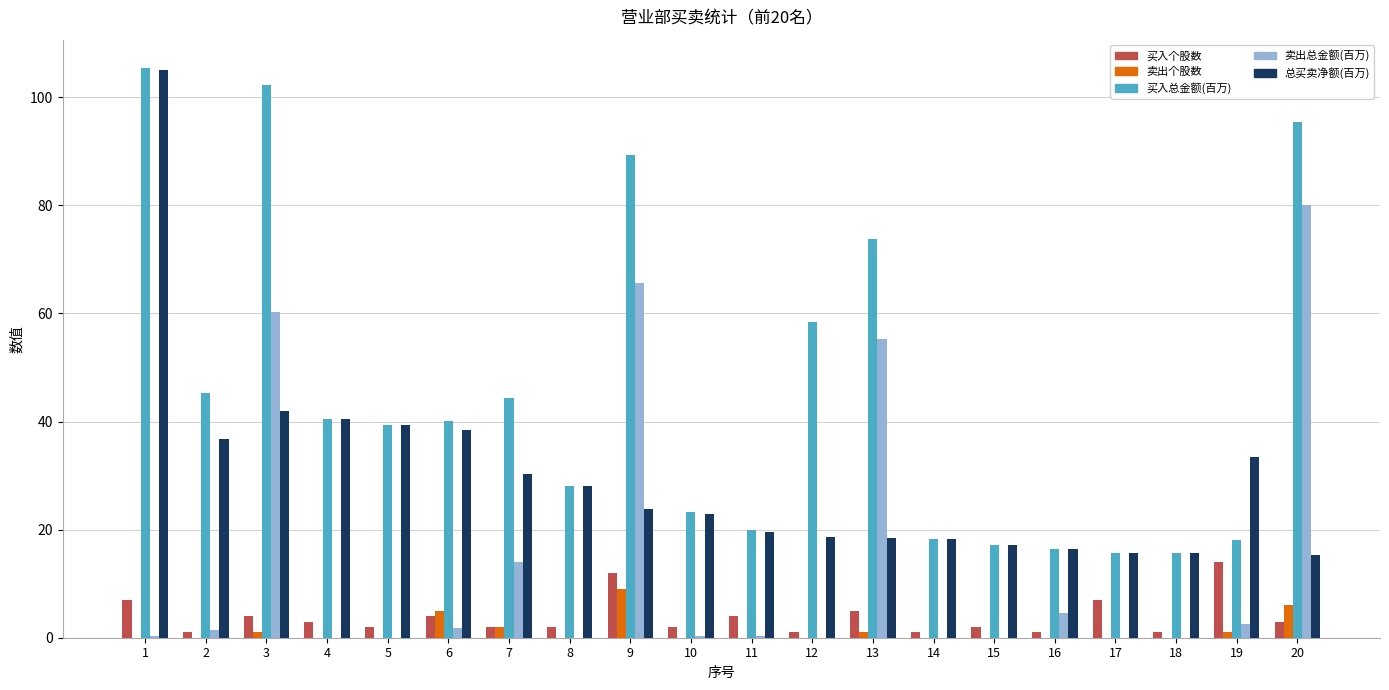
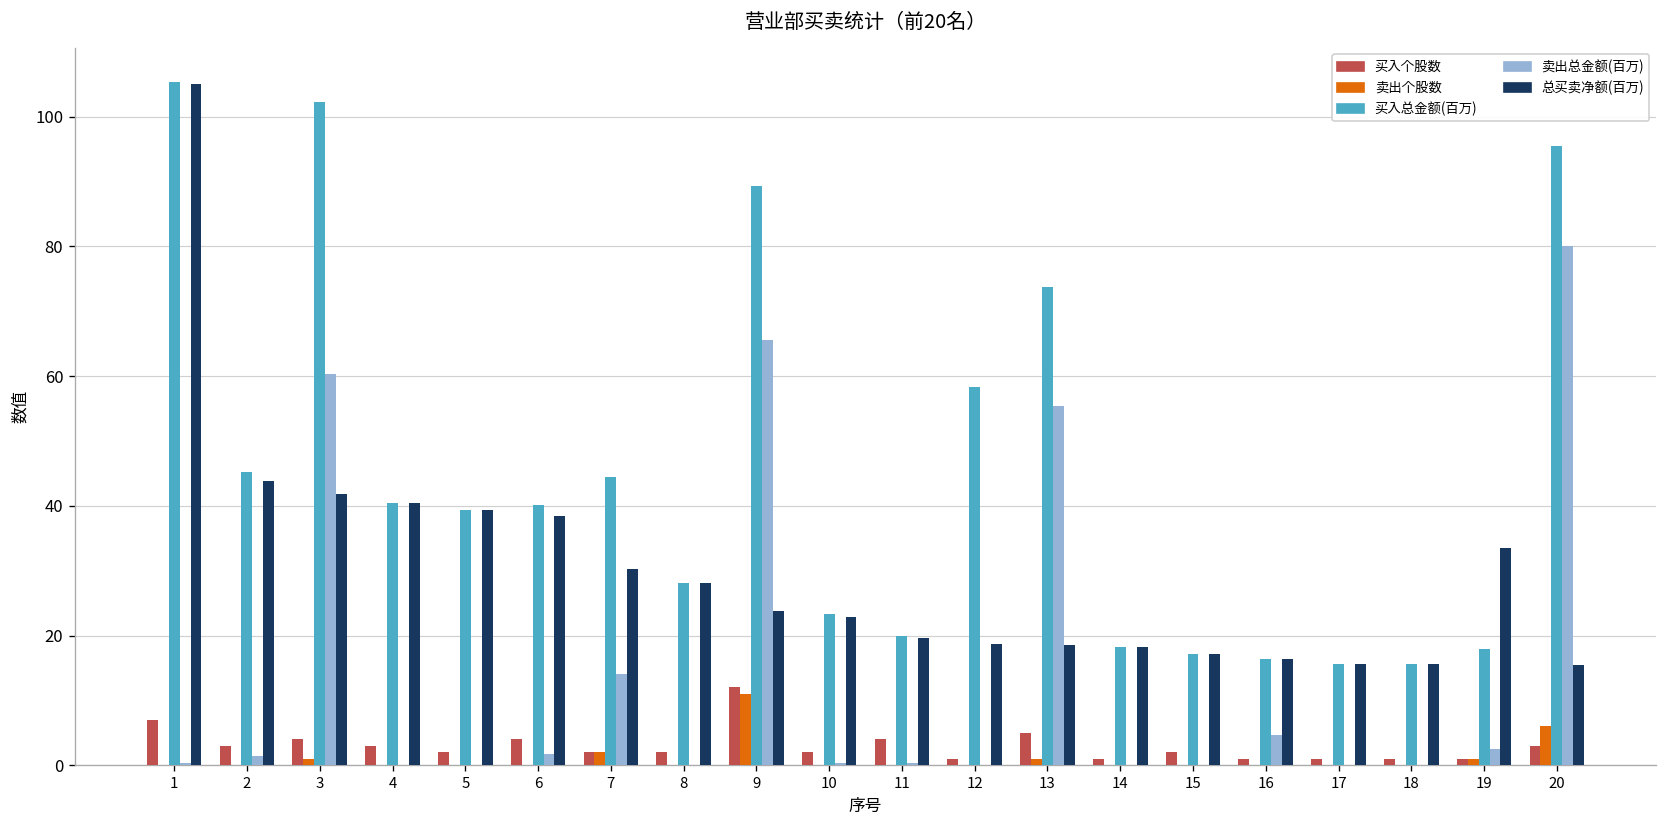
买入个股数, 2: 1 -> 3
总买卖净额(百万), 2: 37 -> 44
卖出个股数, 6: 5 -> 0
卖出个股数, 9: 9 -> 11
买入个股数, 17: 7 -> 1
买入个股数, 19: 14 -> 1
